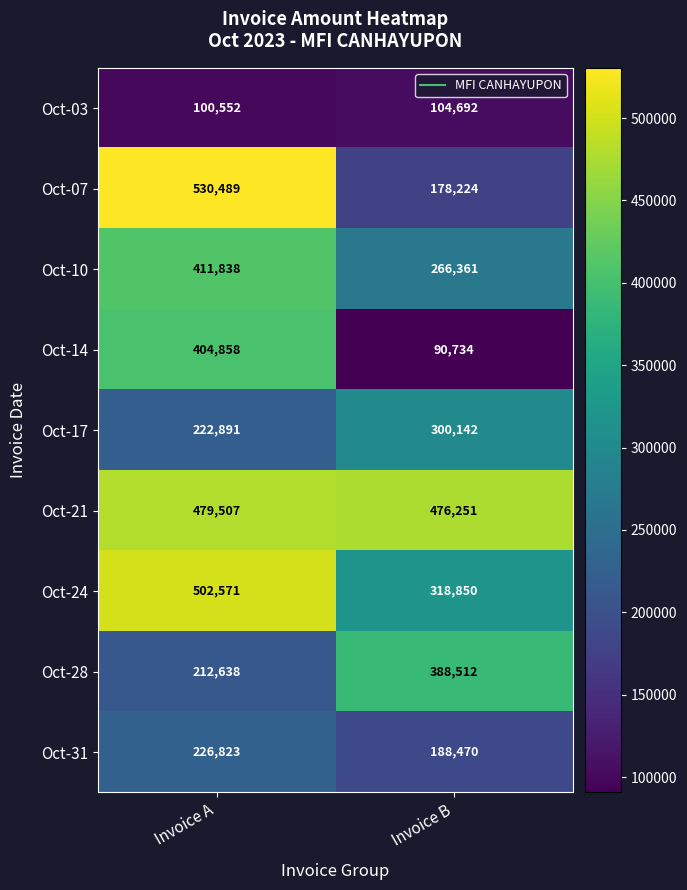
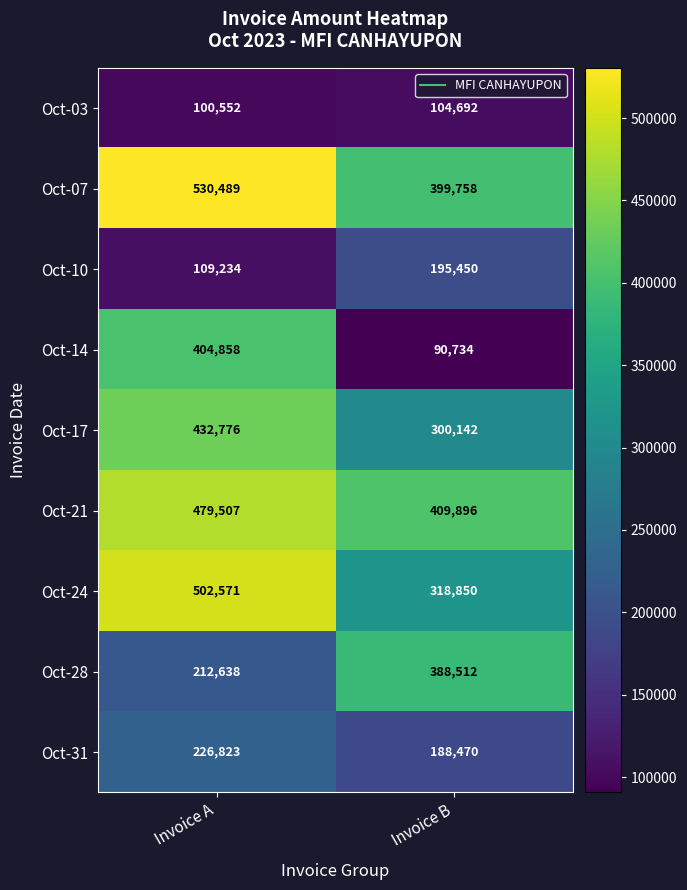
Oct-07, Invoice B: 178,224 -> 399,758
Oct-10, Invoice A: 411,838 -> 109,234
Oct-10, Invoice B: 266,361 -> 195,450
Oct-17, Invoice A: 222,891 -> 432,776
Oct-21, Invoice B: 476,251 -> 409,896
